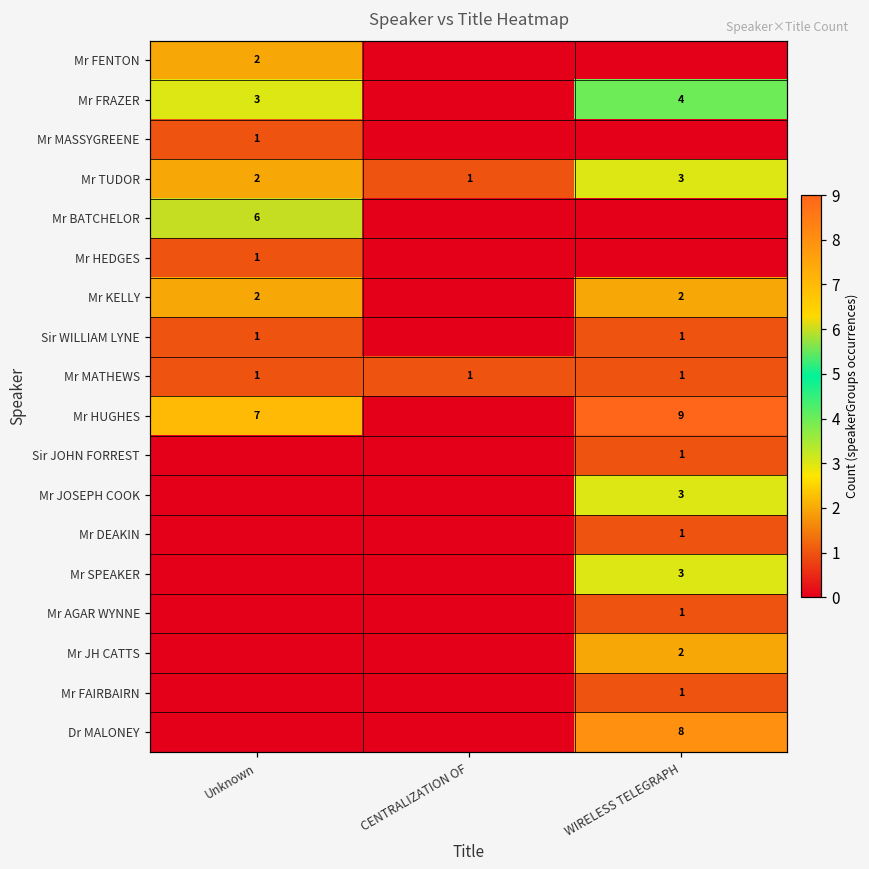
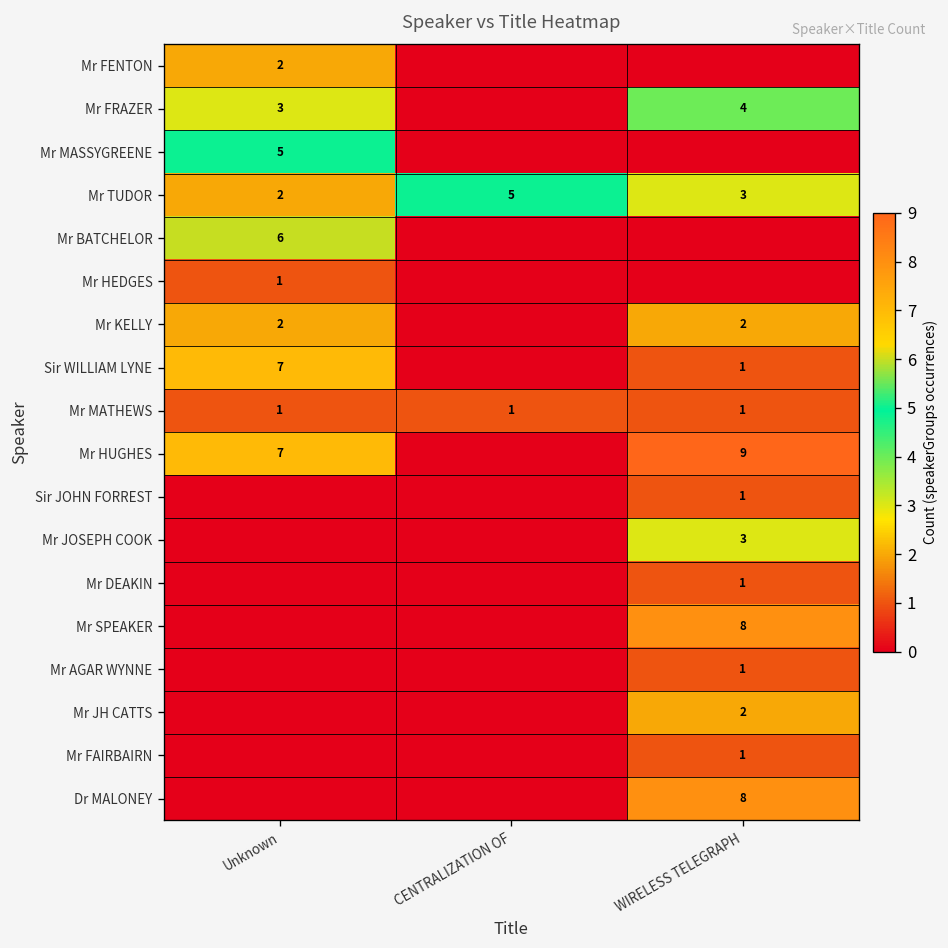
Mr MASSYGREENE, Unknown: 1 -> 5
Mr TUDOR, CENTRALIZATION OF: 1 -> 5
Sir WILLIAM LYNE, Unknown: 1 -> 7
Mr SPEAKER, WIRELESS TELEGRAPH: 3 -> 8
